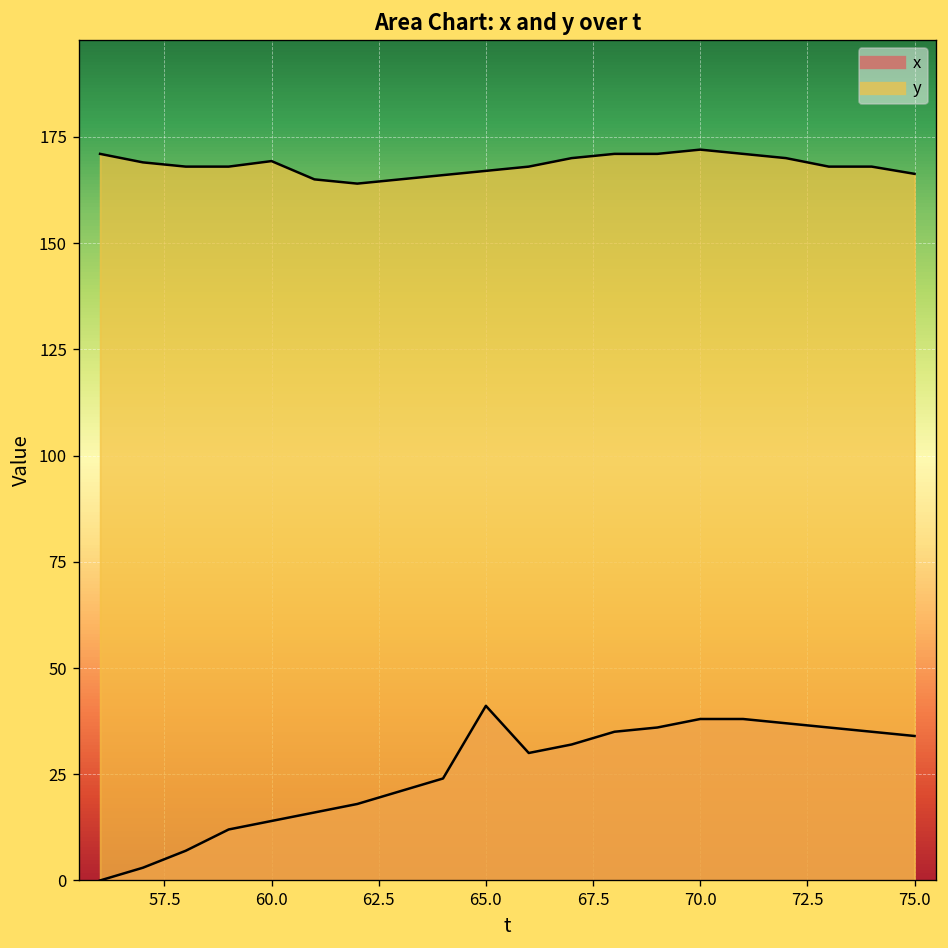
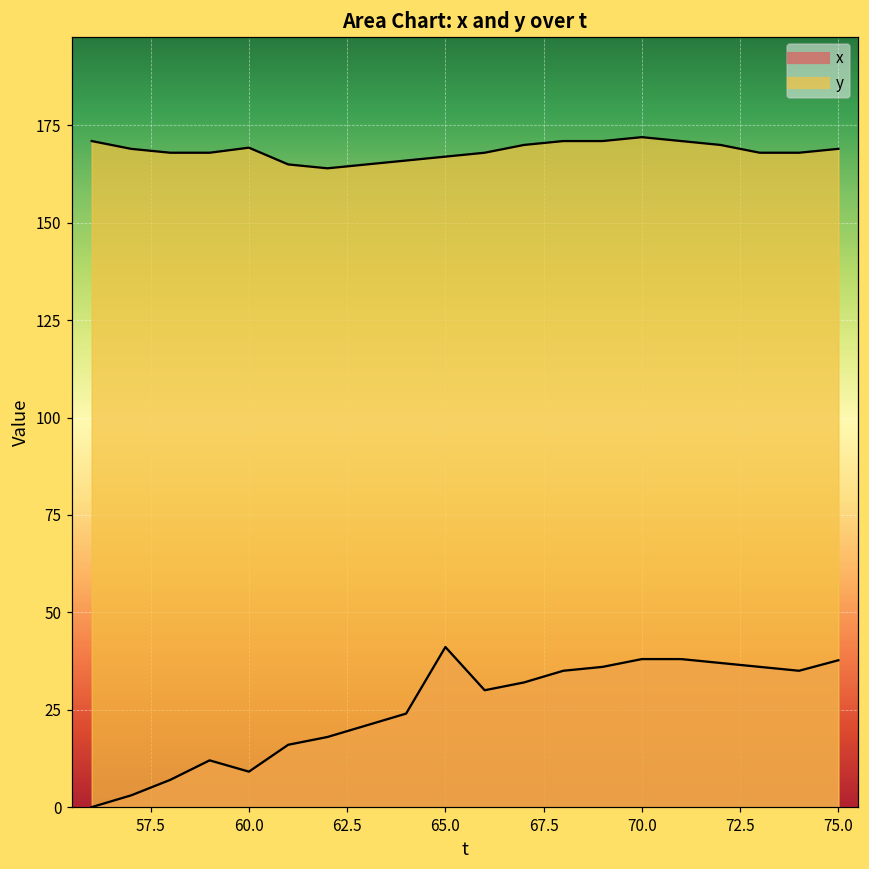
x, 60.0: 14 -> 9
x, 75.0: 34 -> 38
y, 75.0: 166 -> 169
